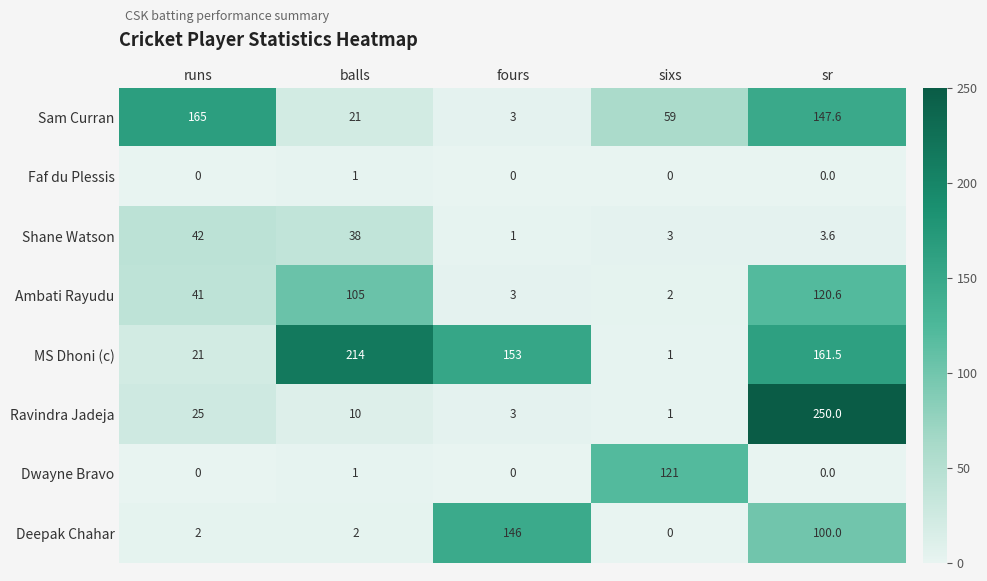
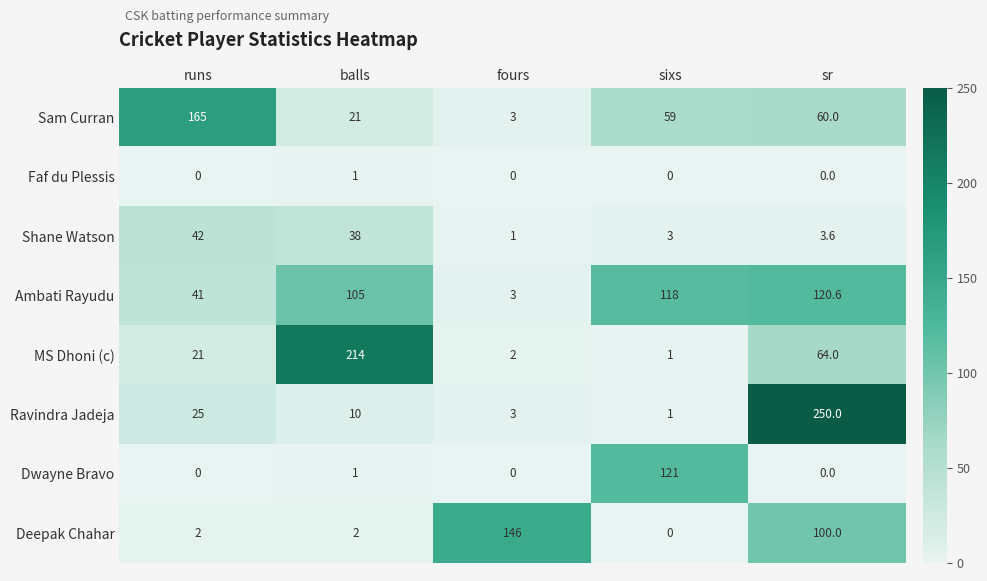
Sam Curran, sr: 147.6 -> 60.0
Ambati Rayudu, sixs: 2 -> 118
MS Dhoni (c), fours: 153 -> 2
MS Dhoni (c), sr: 161.5 -> 64.0
